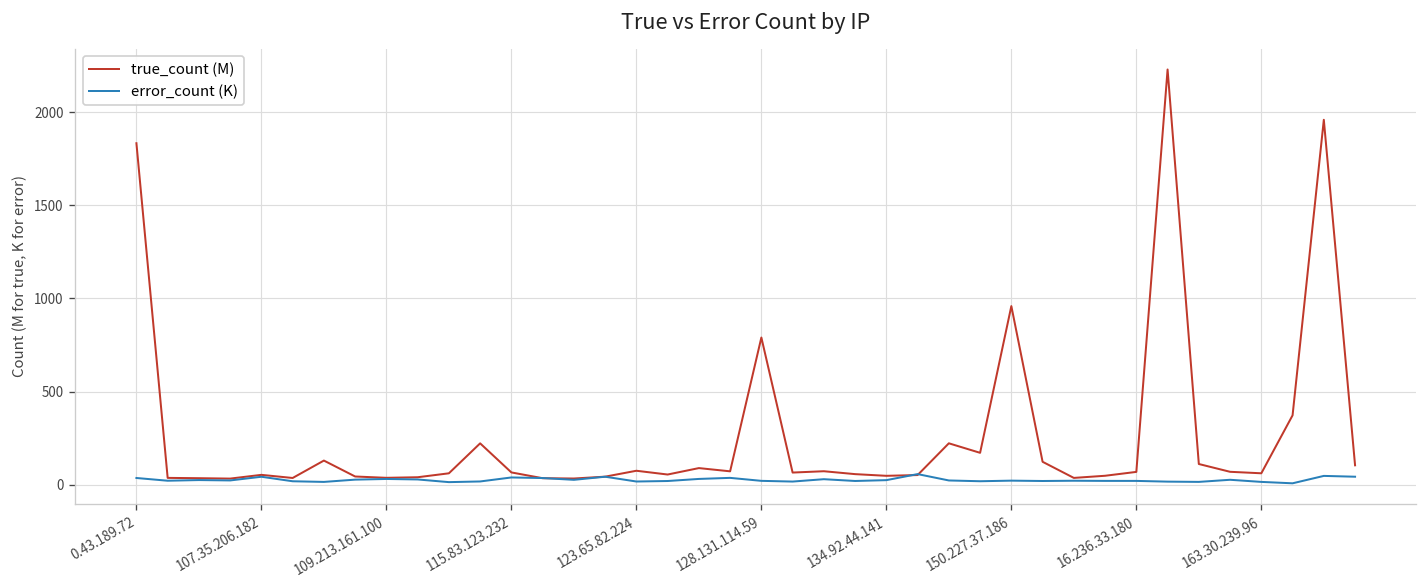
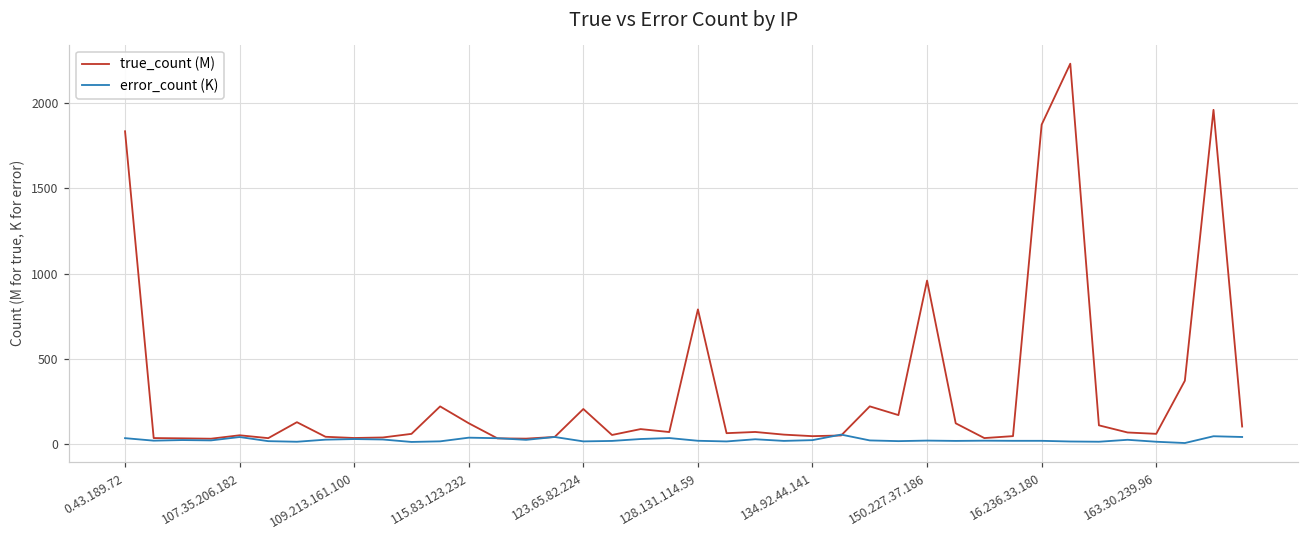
true_count (M), 115.83.123.232: 70 -> 120
true_count (M), 123.65.82.224: 70 -> 210
true_count (M), 16.236.33.180: 70 -> 1870
